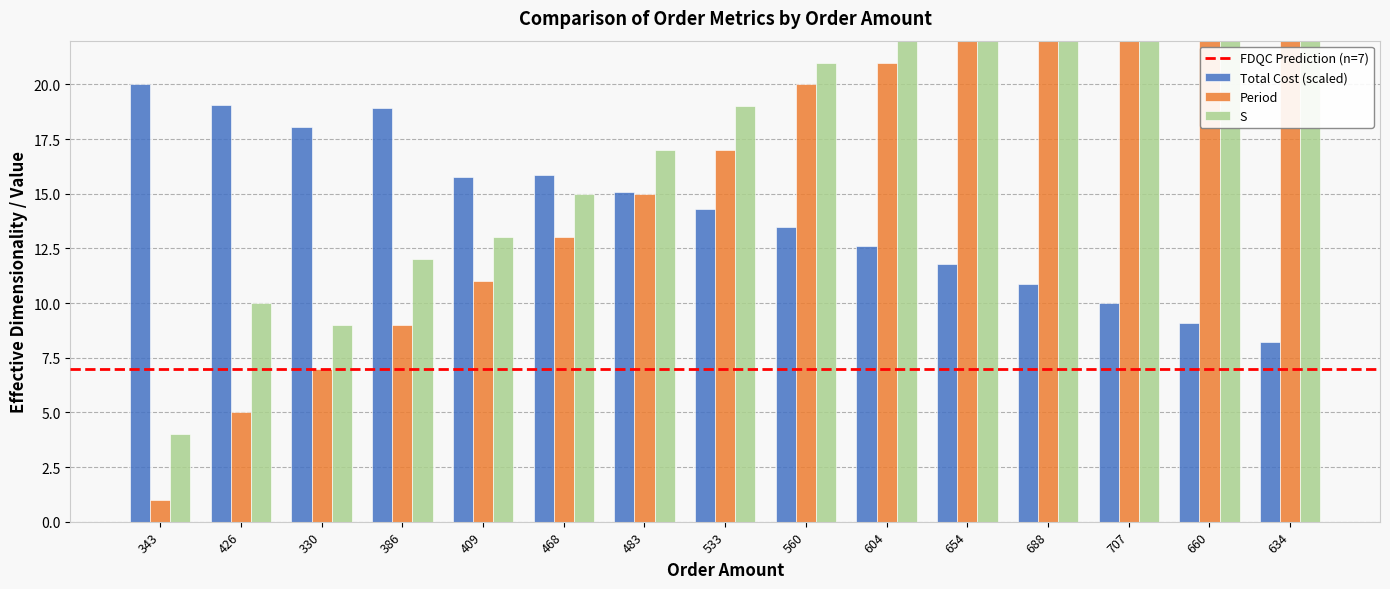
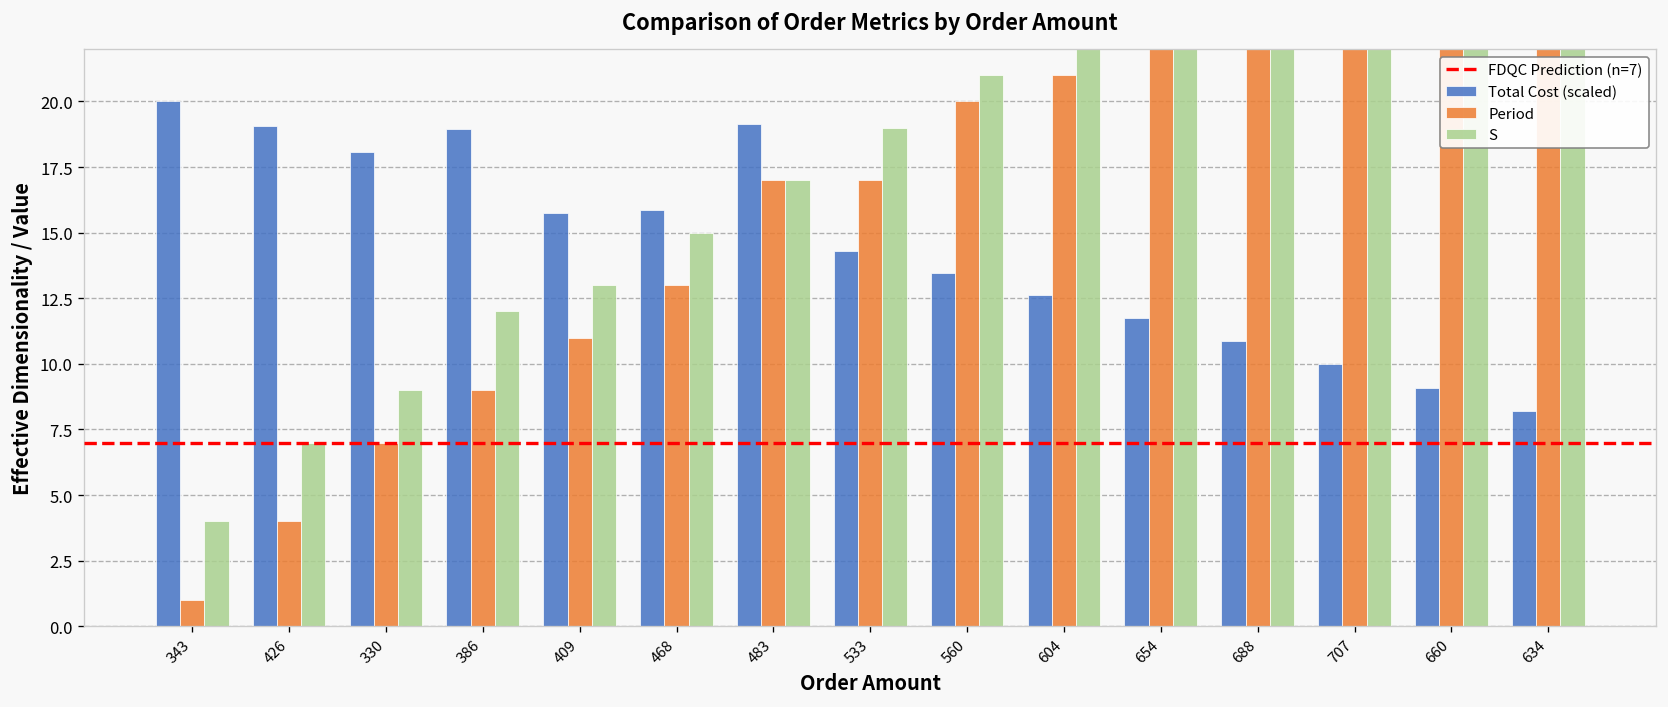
Period, 426: 5 -> 4
S, 426: 10 -> 7
Total Cost (scaled), 483: 15.1 -> 19.2
Period, 483: 15 -> 17
